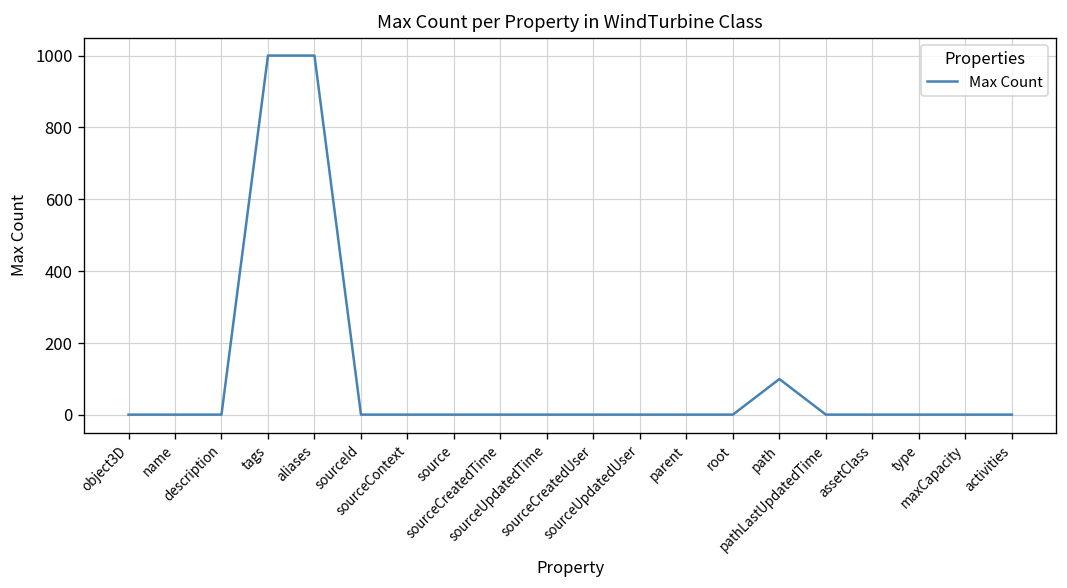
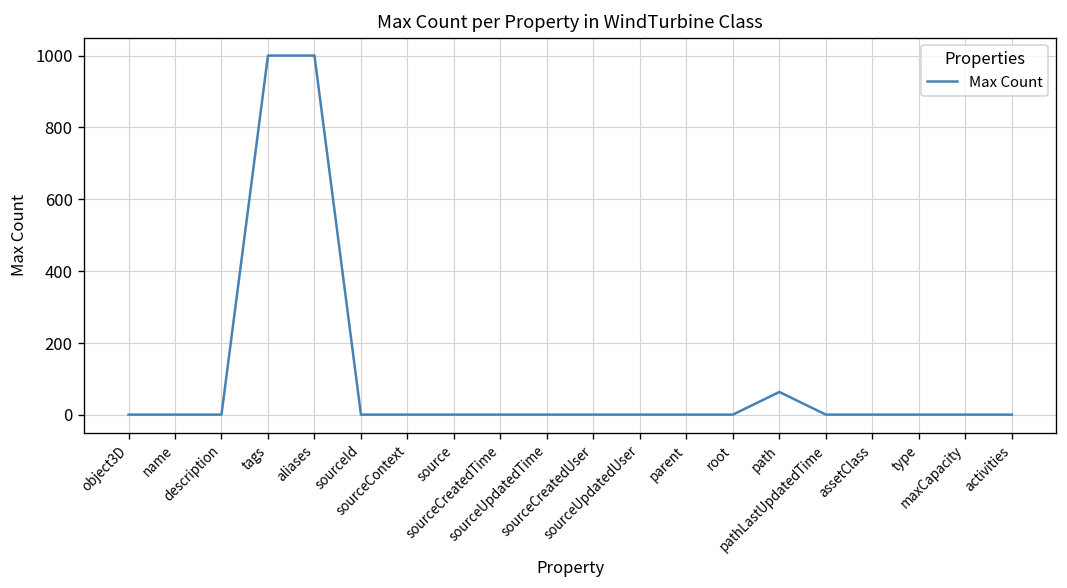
path: 100 -> 60
